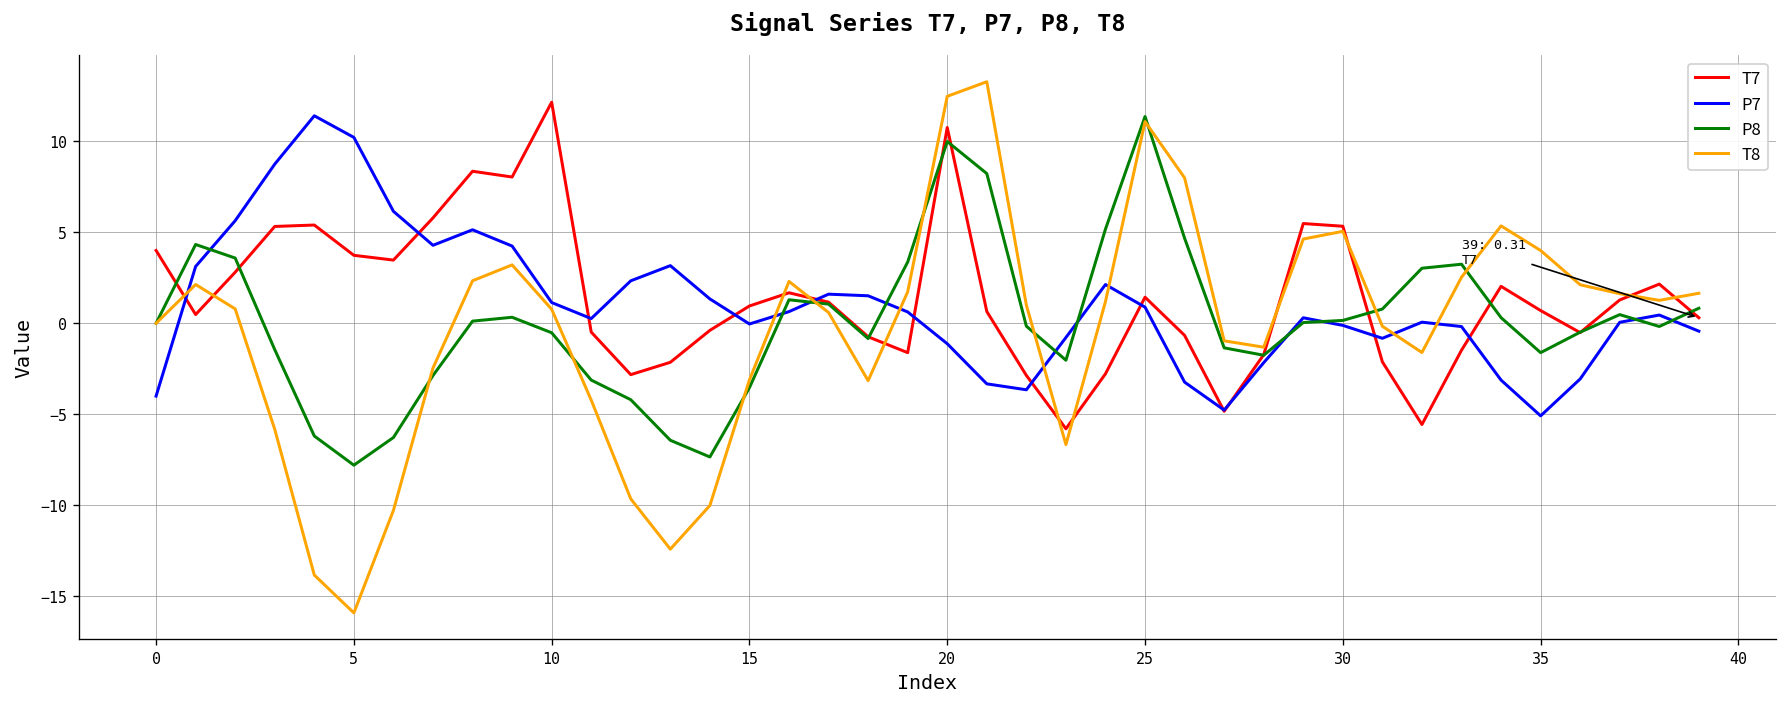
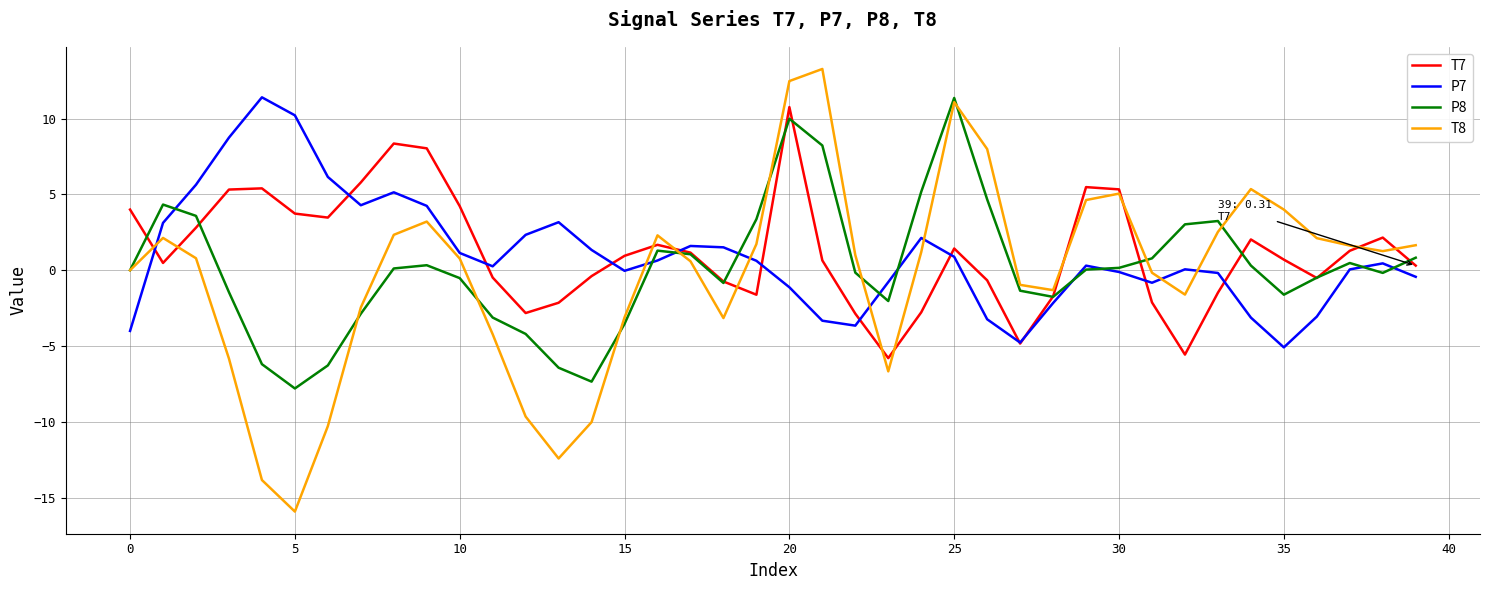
T7, 10: 12.1 -> 4.2
